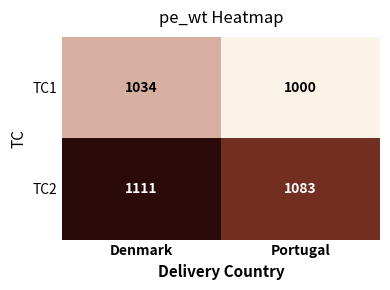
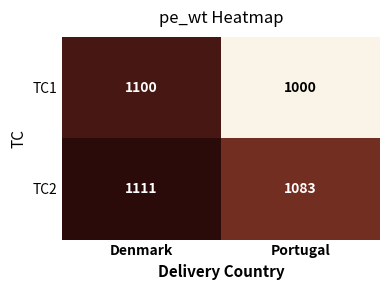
TC1, Denmark: 1034 -> 1100
